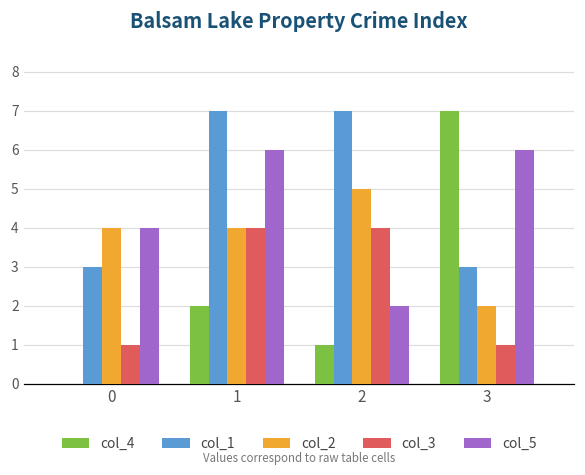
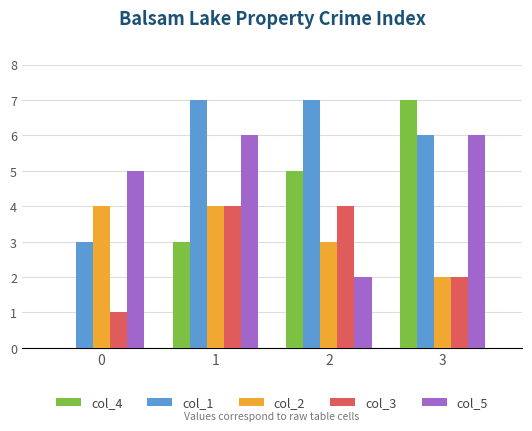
col_5, 0: 4 -> 5
col_4, 1: 2 -> 3
col_4, 2: 1 -> 5
col_2, 2: 5 -> 3
col_1, 3: 3 -> 6
col_3, 3: 1 -> 2
